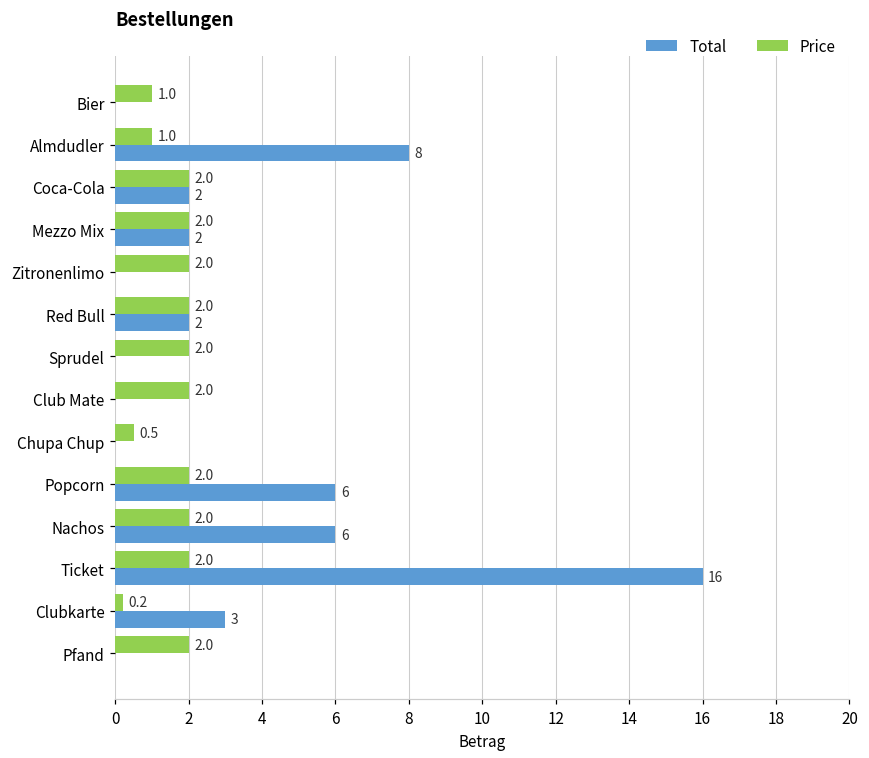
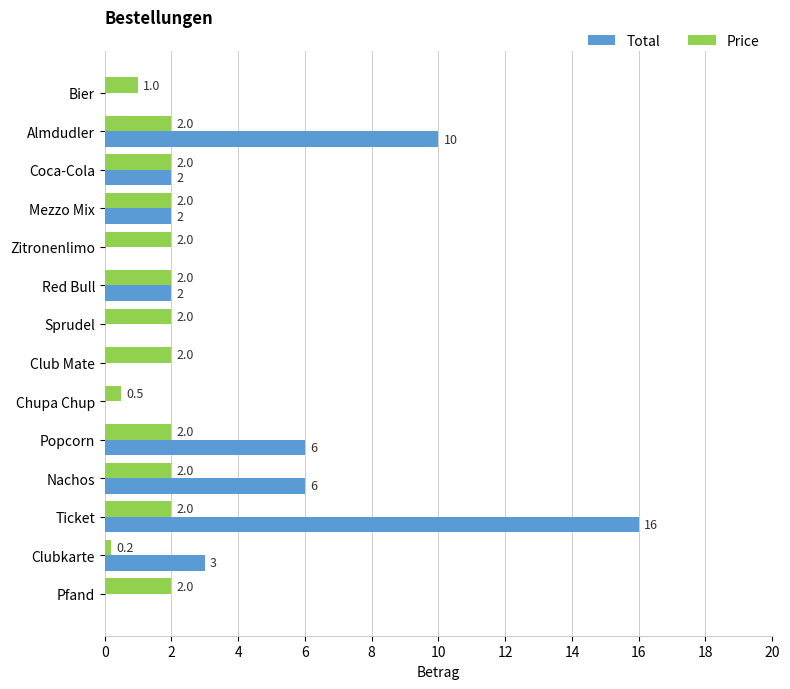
Price, Almdudler: 1.0 -> 2.0
Total, Almdudler: 8 -> 10
